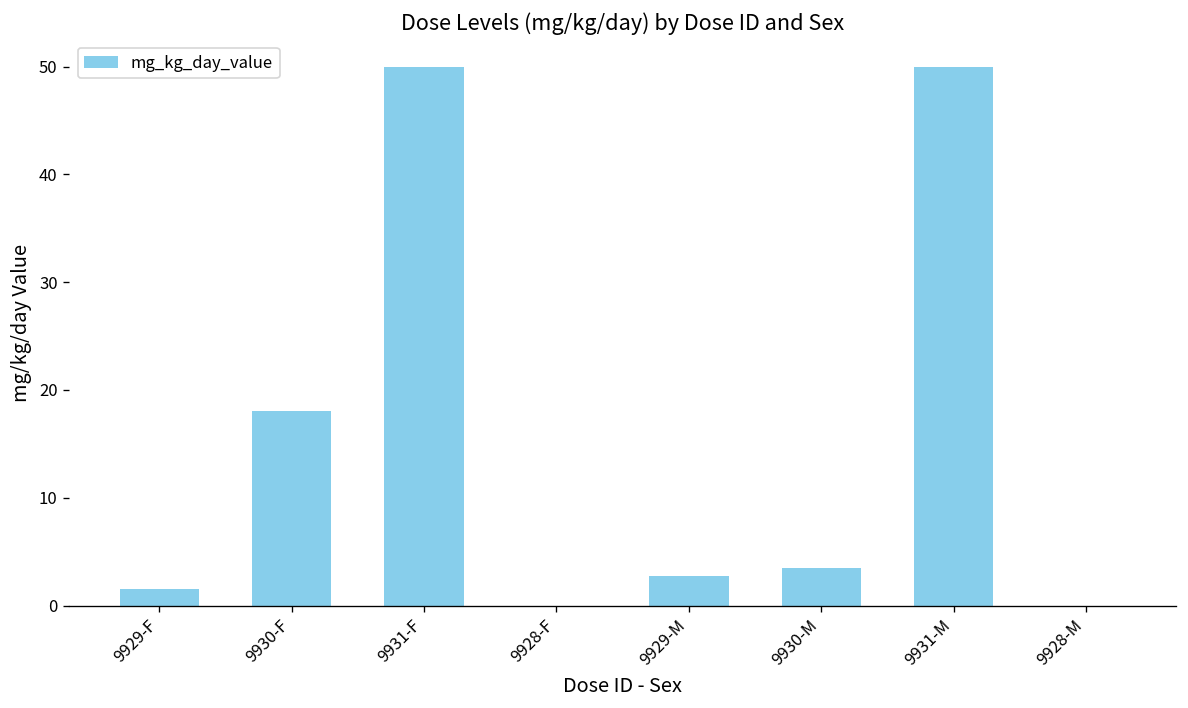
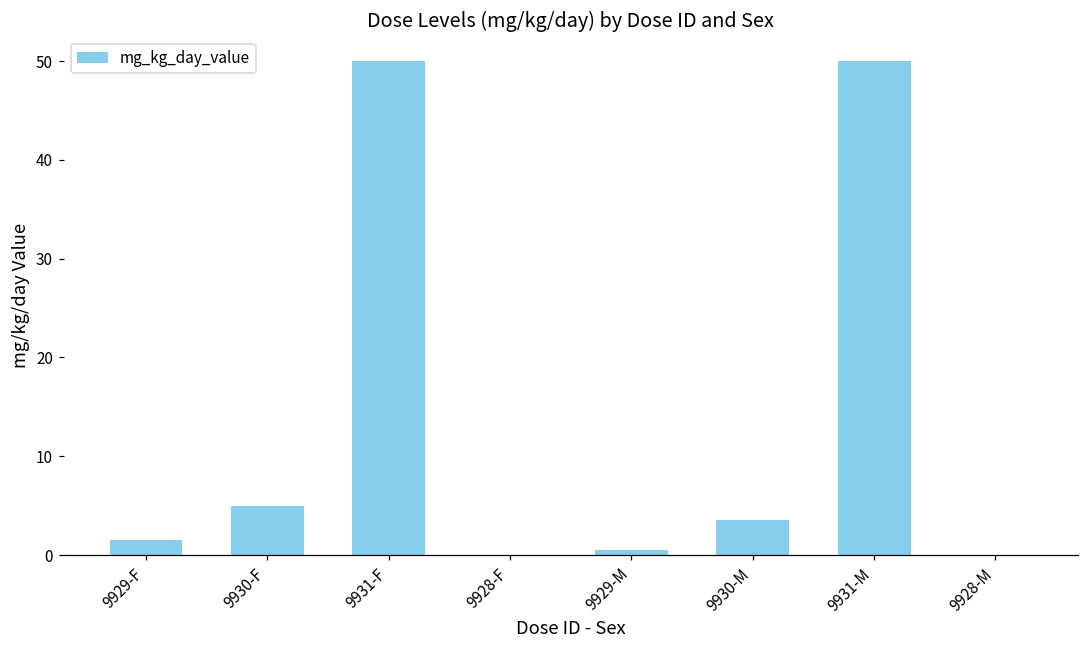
9930-F: 18 -> 5
9929-M: 3 -> 1
